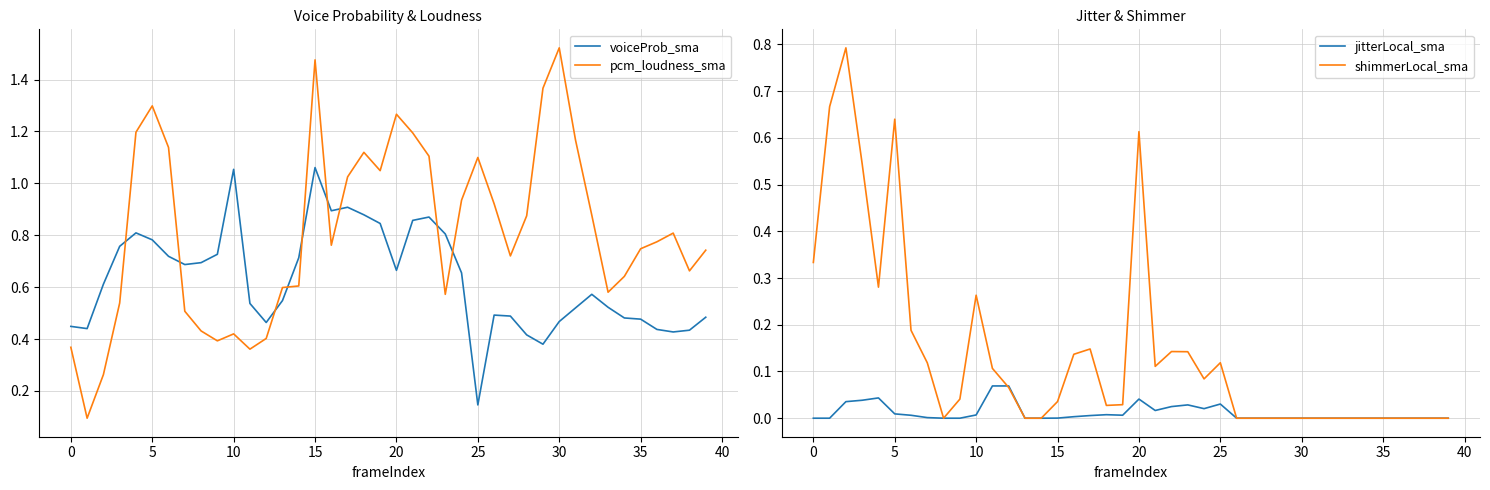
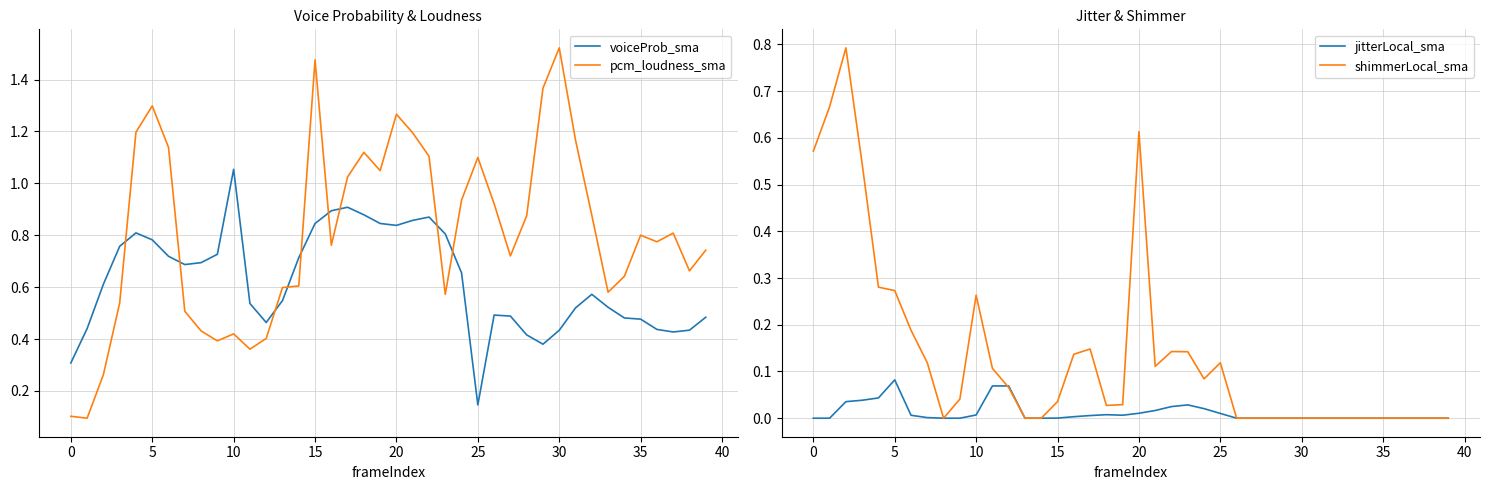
Voice Probability & Loudness, voiceProb_sma, 0: 0.45 -> 0.31
Voice Probability & Loudness, pcm_loudness_sma, 0: 0.37 -> 0.10
Voice Probability & Loudness, voiceProb_sma, 15: 1.06 -> 0.85
Voice Probability & Loudness, voiceProb_sma, 20: 0.66 -> 0.84
Voice Probability & Loudness, voiceProb_sma, 30: 0.47 -> 0.43
Voice Probability & Loudness, pcm_loudness_sma, 35: 0.75 -> 0.80
Jitter & Shimmer, shimmerLocal_sma, 0: 0.33 -> 0.57
Jitter & Shimmer, jitterLocal_sma, 5: 0.01 -> 0.08
Jitter & Shimmer, shimmerLocal_sma, 5: 0.64 -> 0.27
Jitter & Shimmer, jitterLocal_sma, 20: 0.04 -> 0.01
Jitter & Shimmer, jitterLocal_sma, 25: 0.03 -> 0.01
